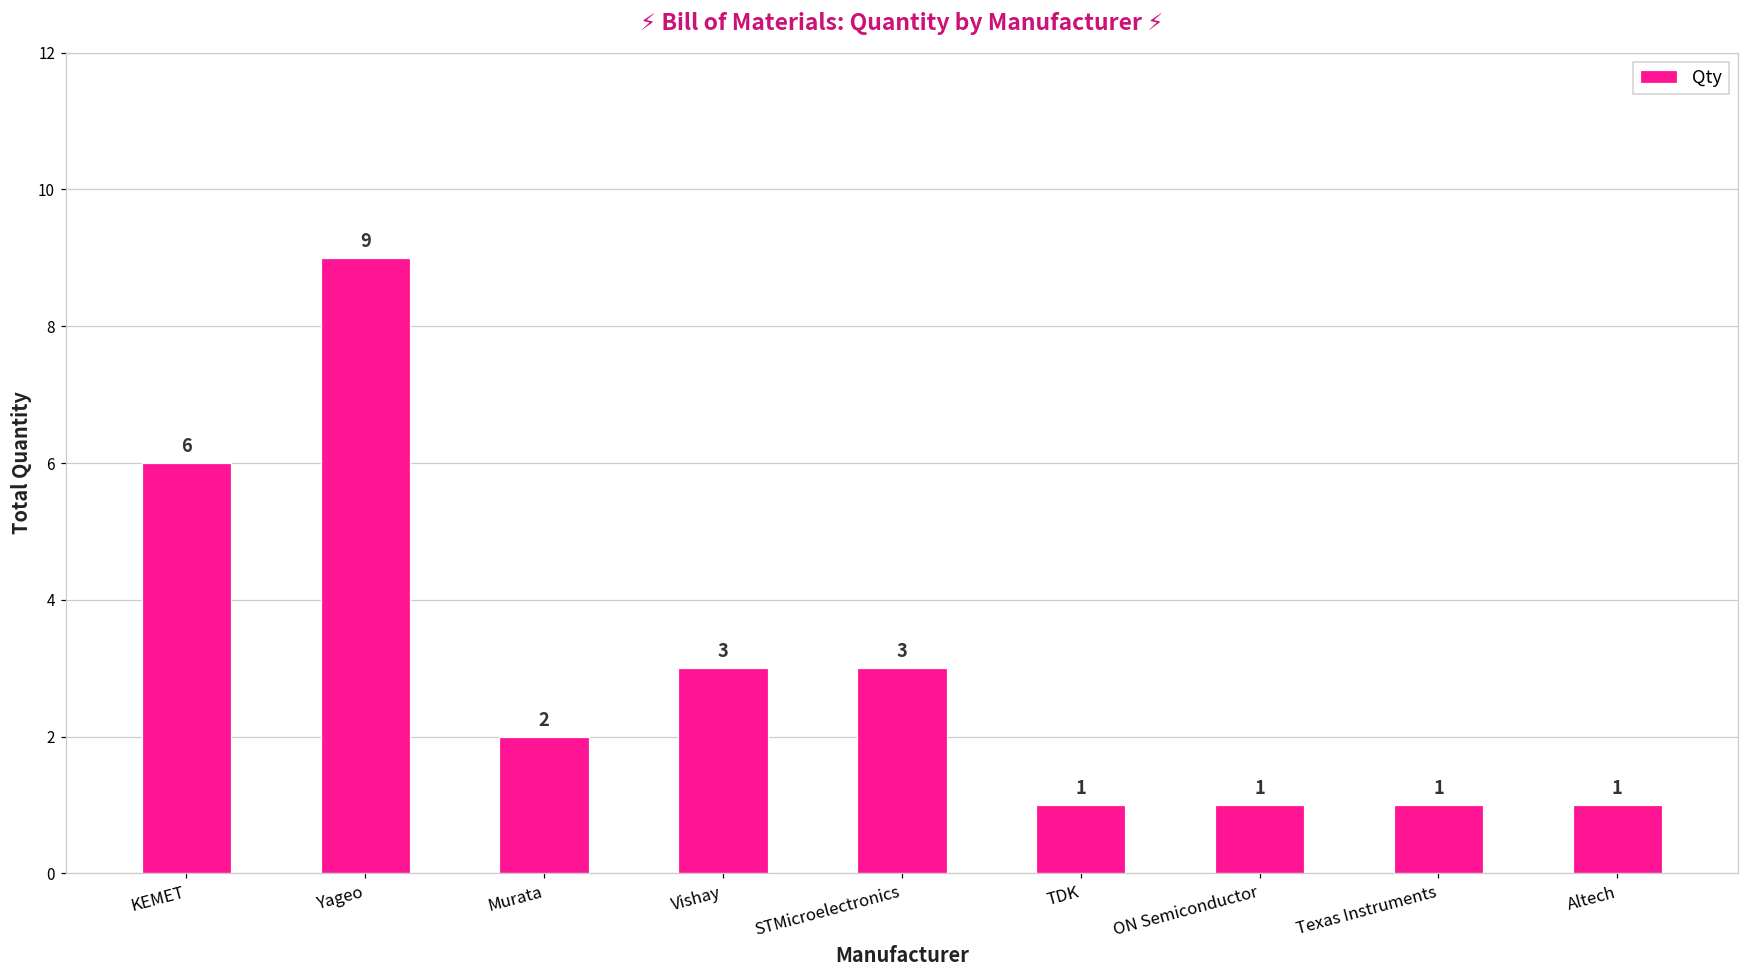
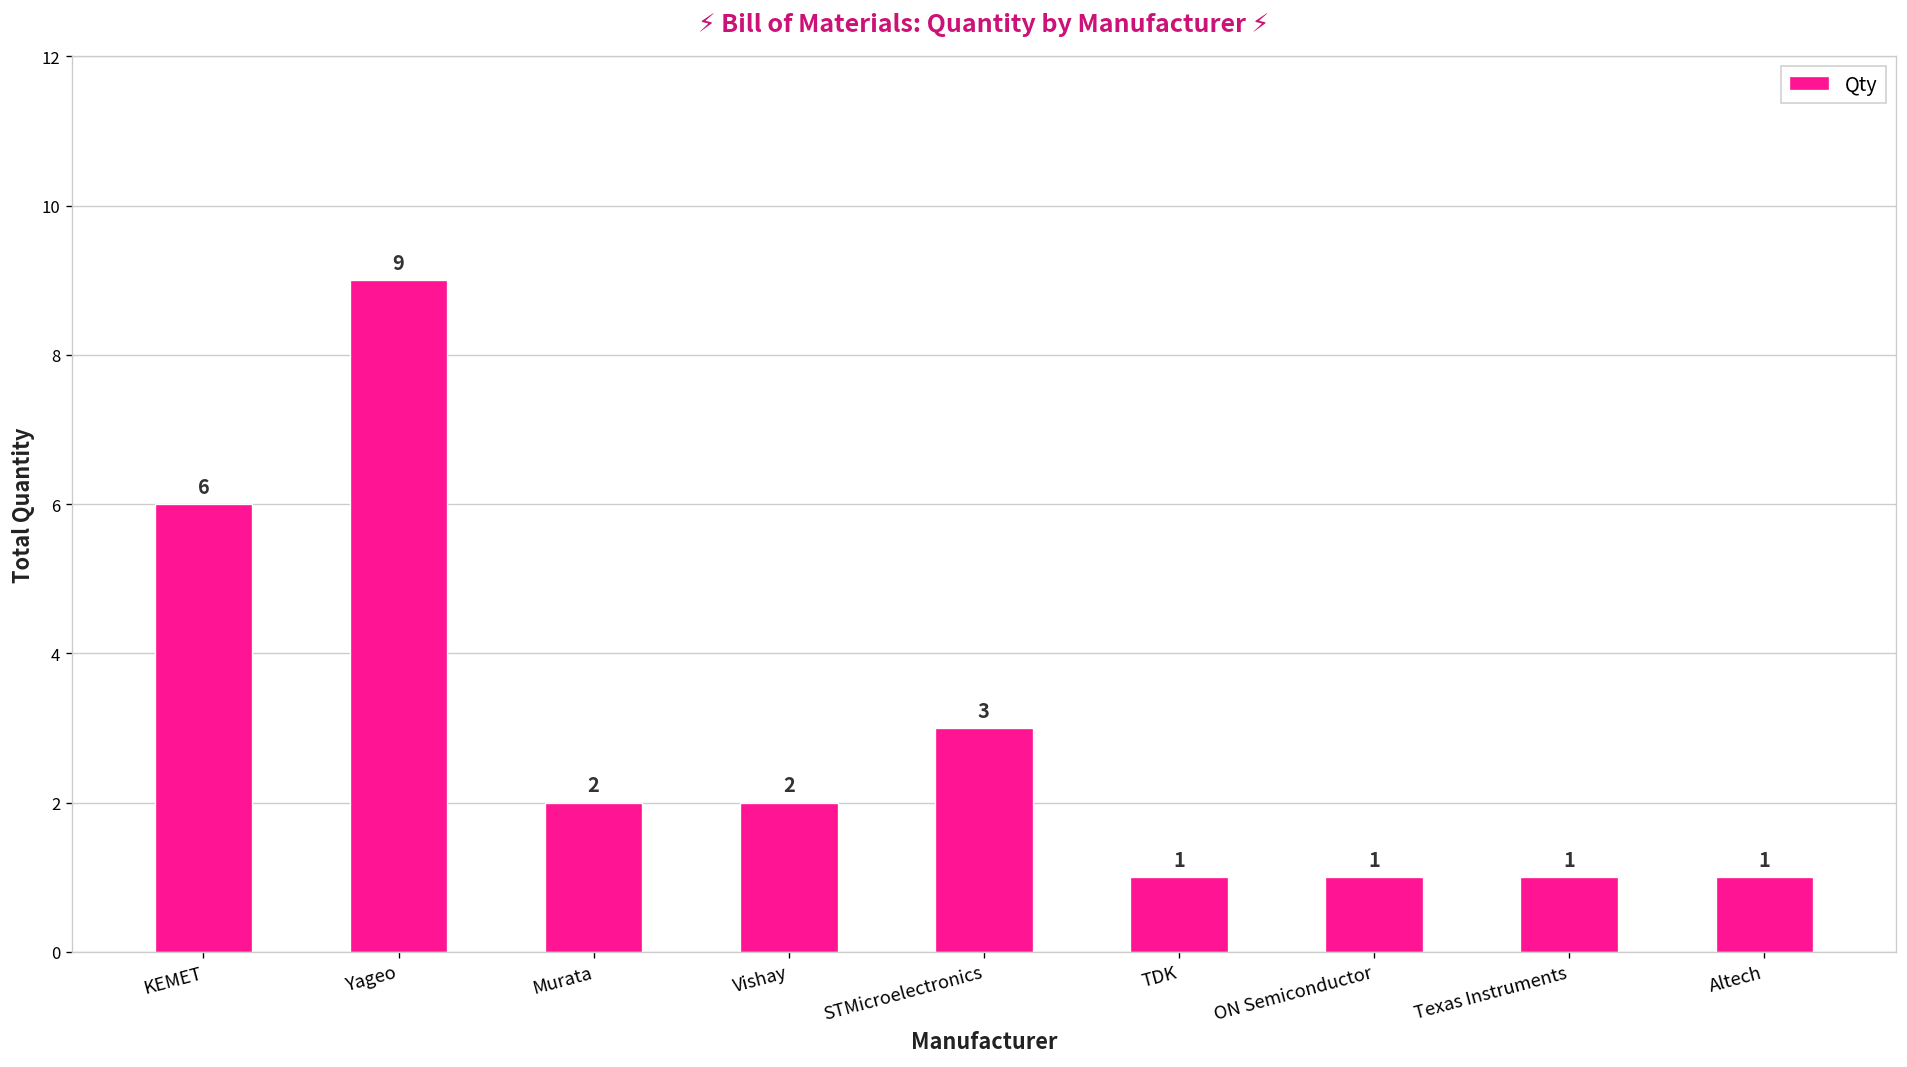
Vishay: 3 -> 2
